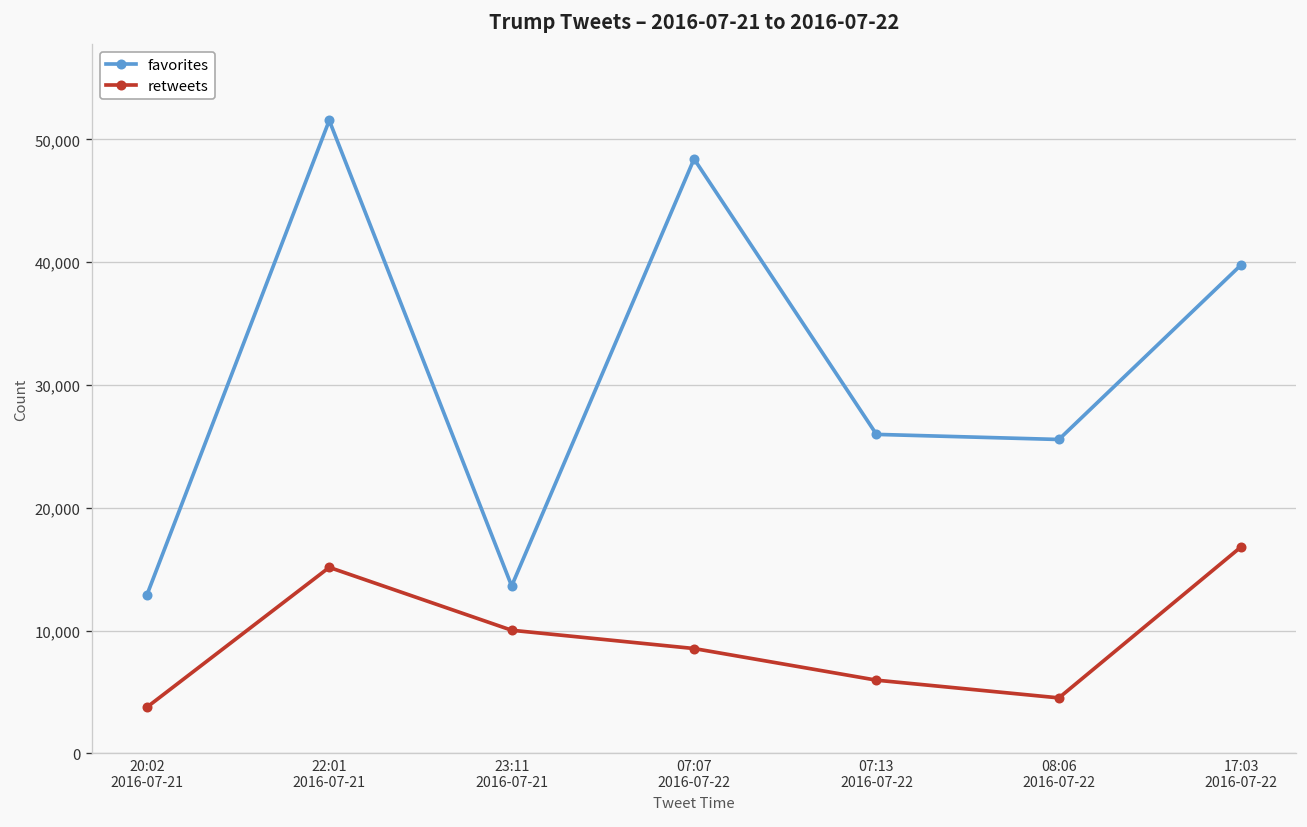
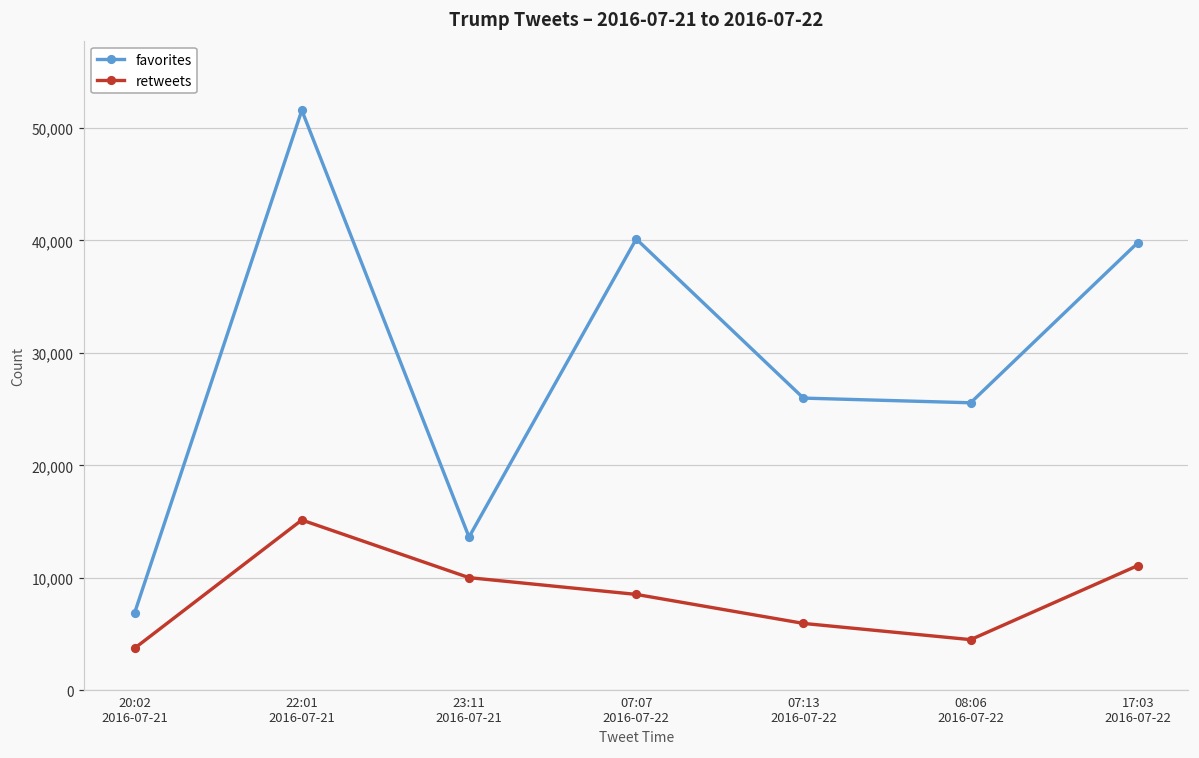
favorites, 20:02 2016-07-21: 12,900 -> 6,900
favorites, 07:07 2016-07-22: 48,400 -> 40,100
retweets, 17:03 2016-07-22: 16,800 -> 11,100
